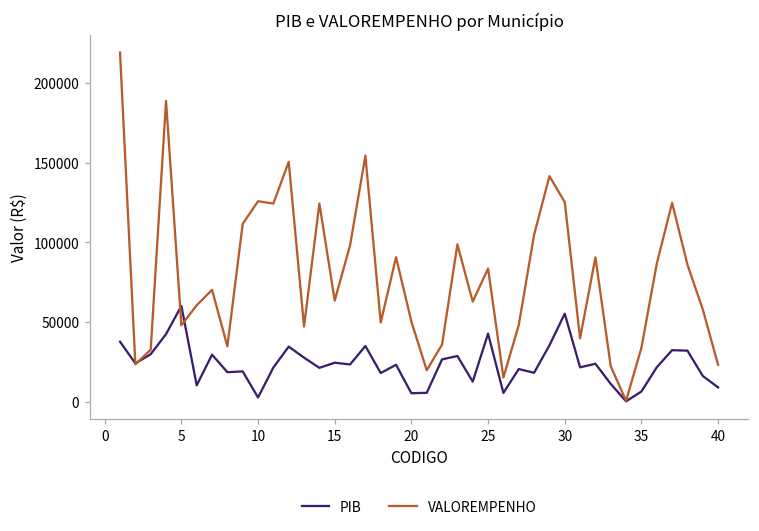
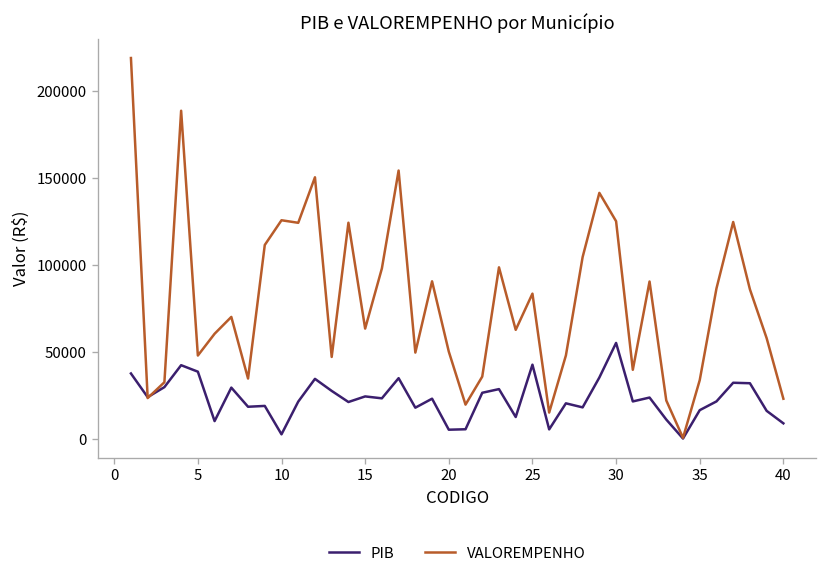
PIB, 5: 60000 -> 39000
PIB, 35: 6000 -> 17000
